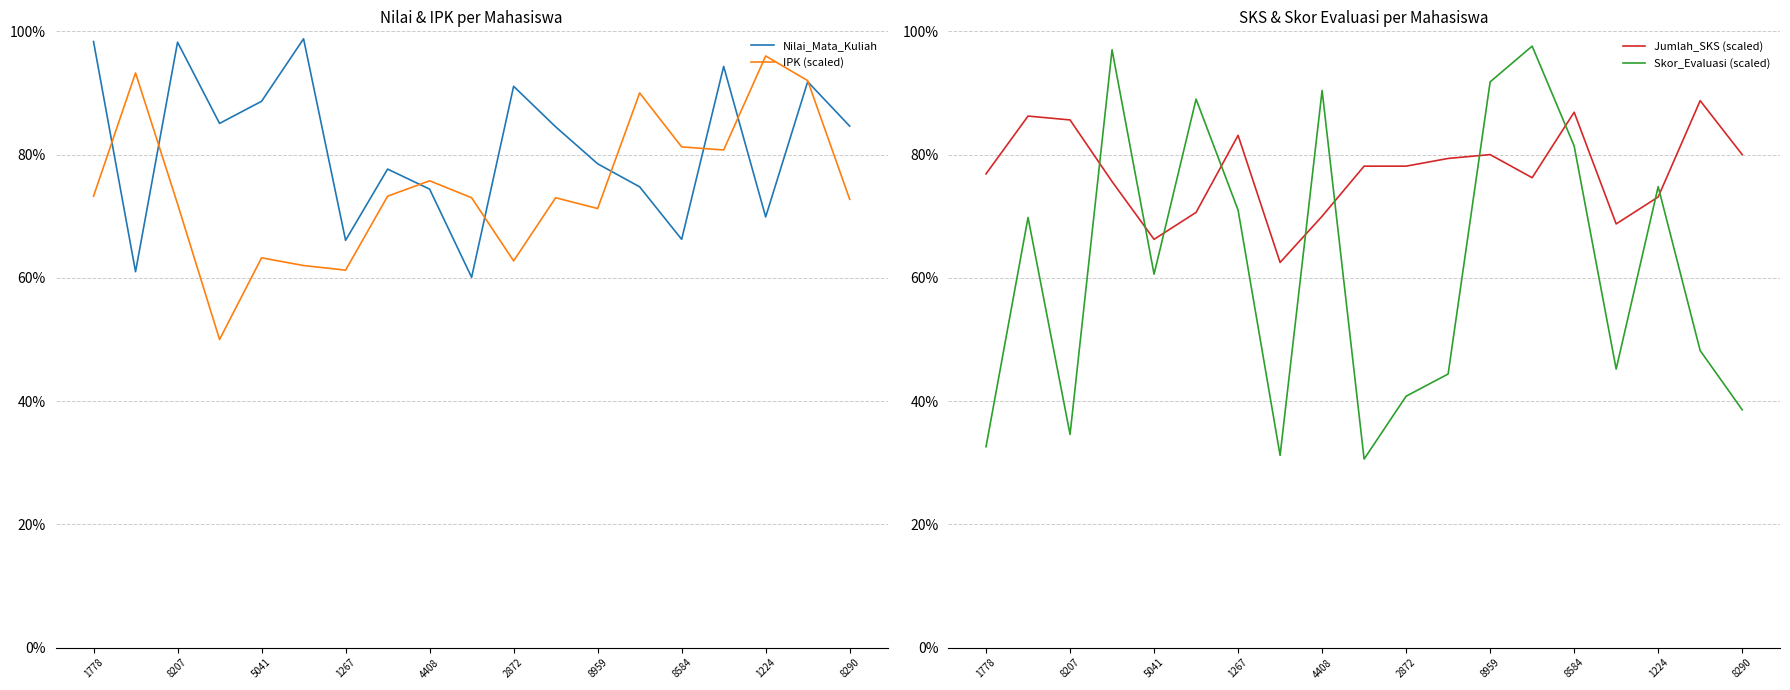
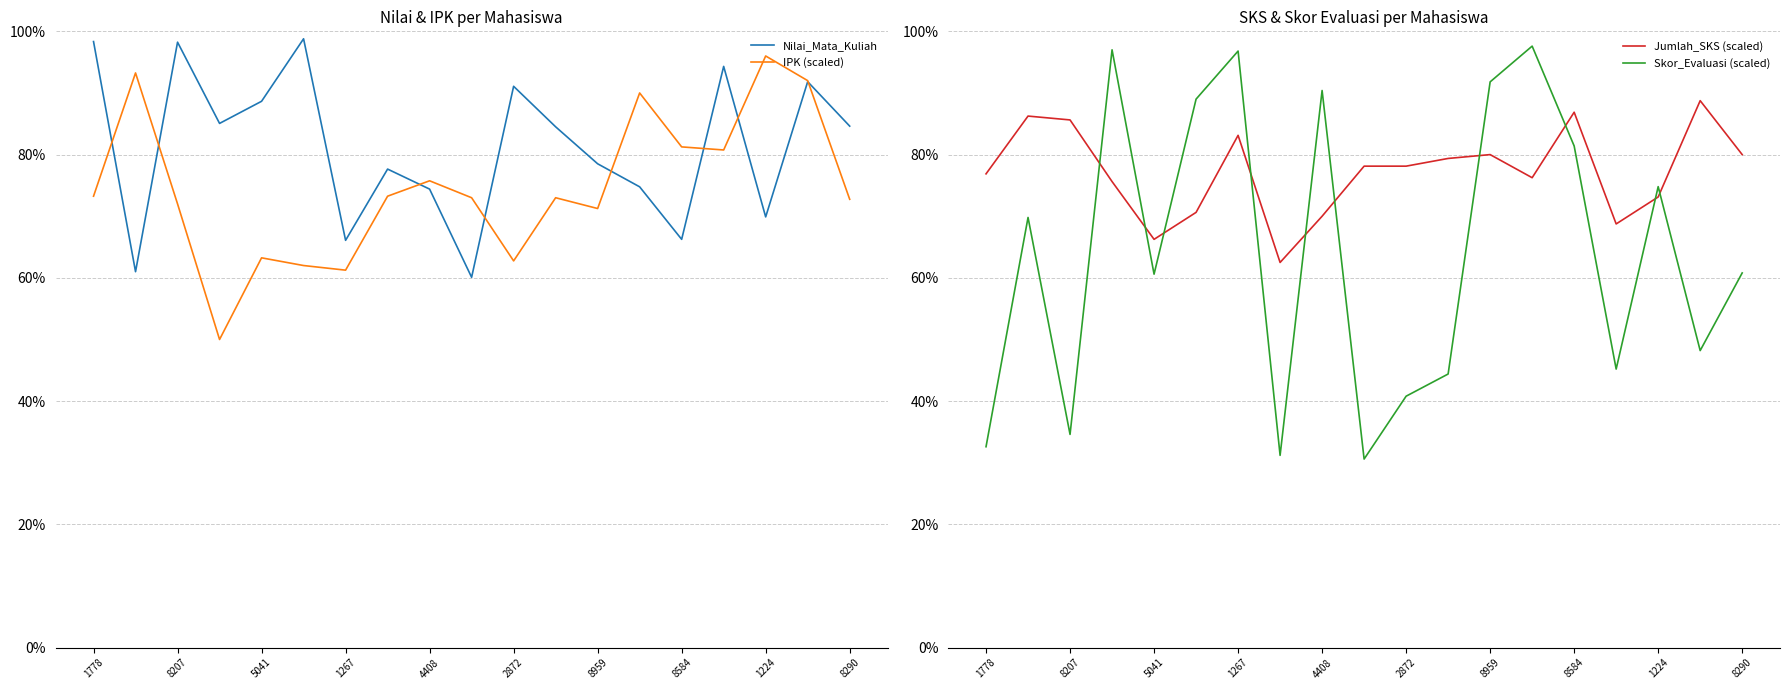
SKS & Skor Evaluasi per Mahasiswa, Skor_Evaluasi (scaled), 1267: 71% -> 97%
SKS & Skor Evaluasi per Mahasiswa, Skor_Evaluasi (scaled), 8290: 39% -> 61%
